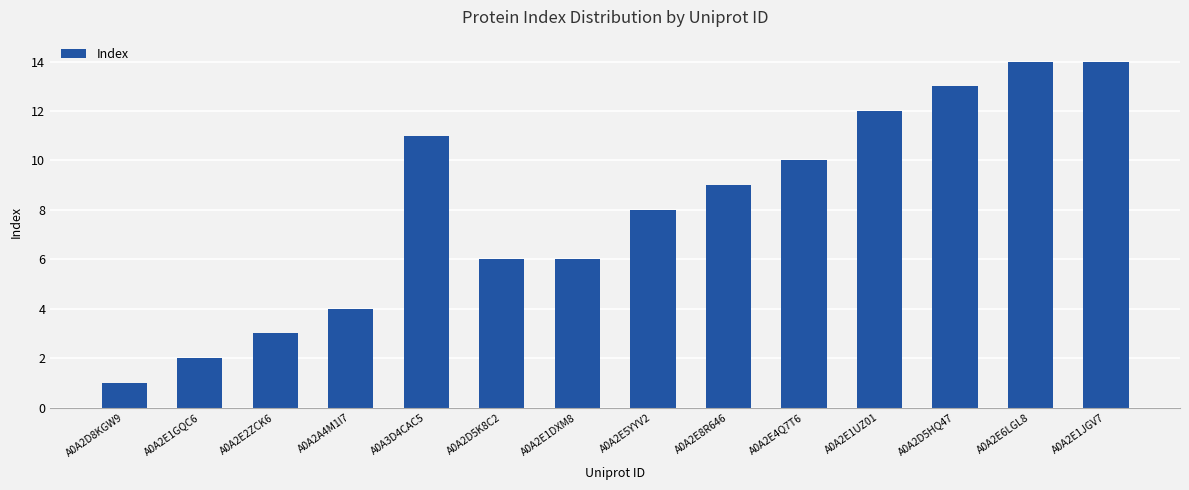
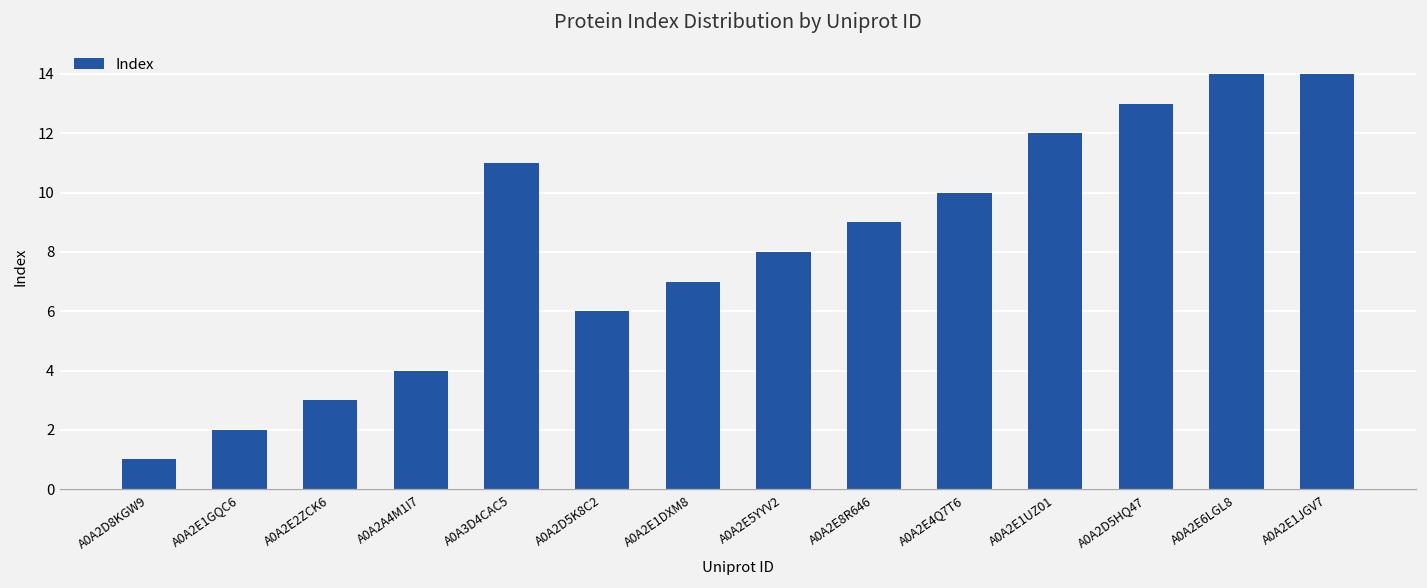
A0A2E1DXM8: 6 -> 7
